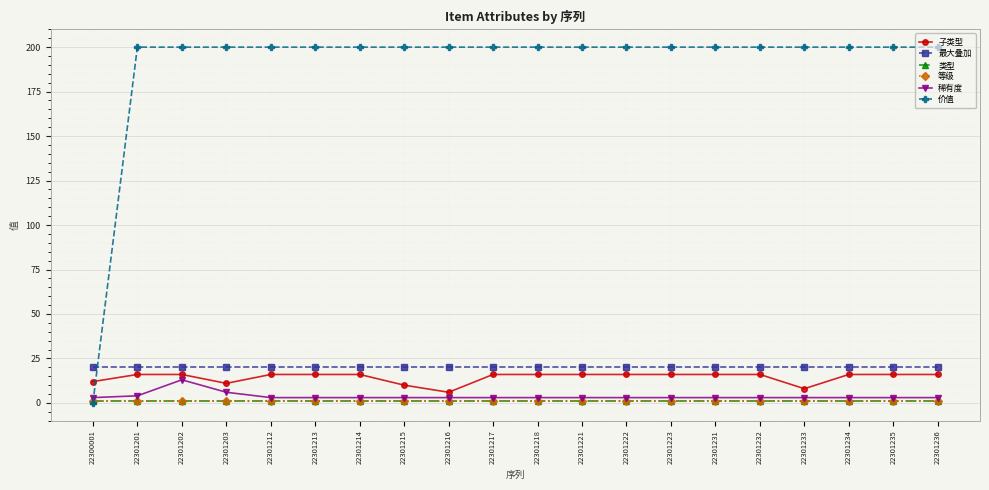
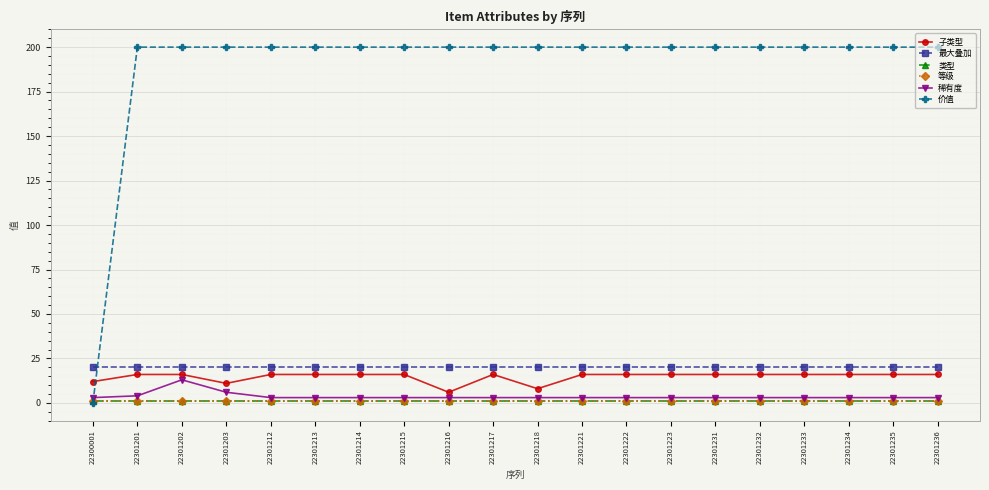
子类型, 22301215: 10 -> 16
子类型, 22301218: 16 -> 8
子类型, 22301233: 8 -> 16
